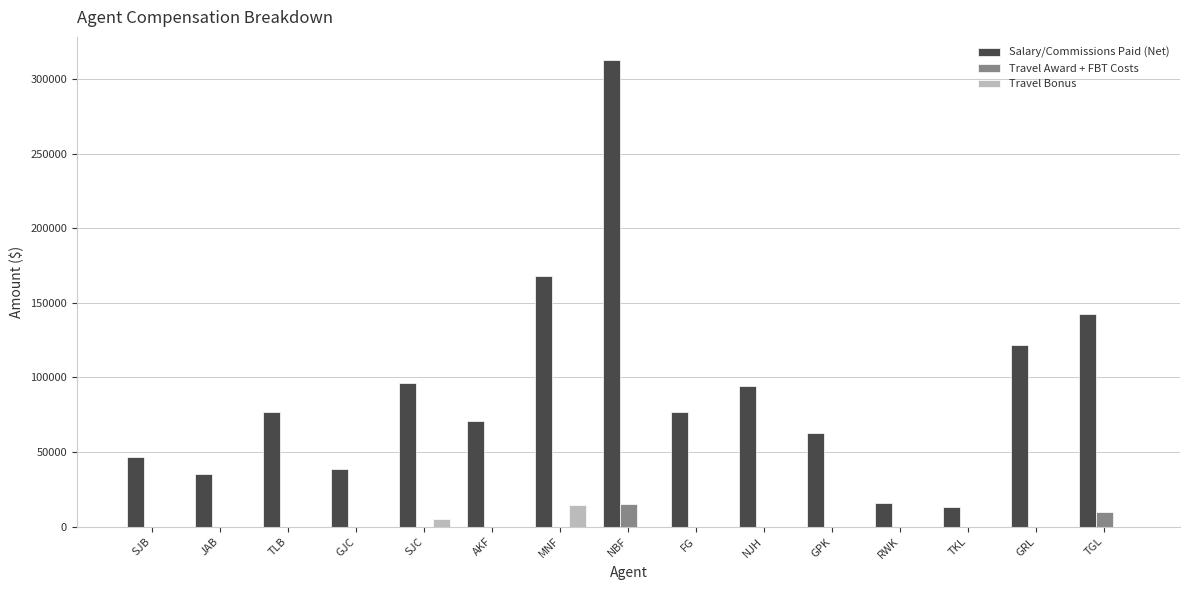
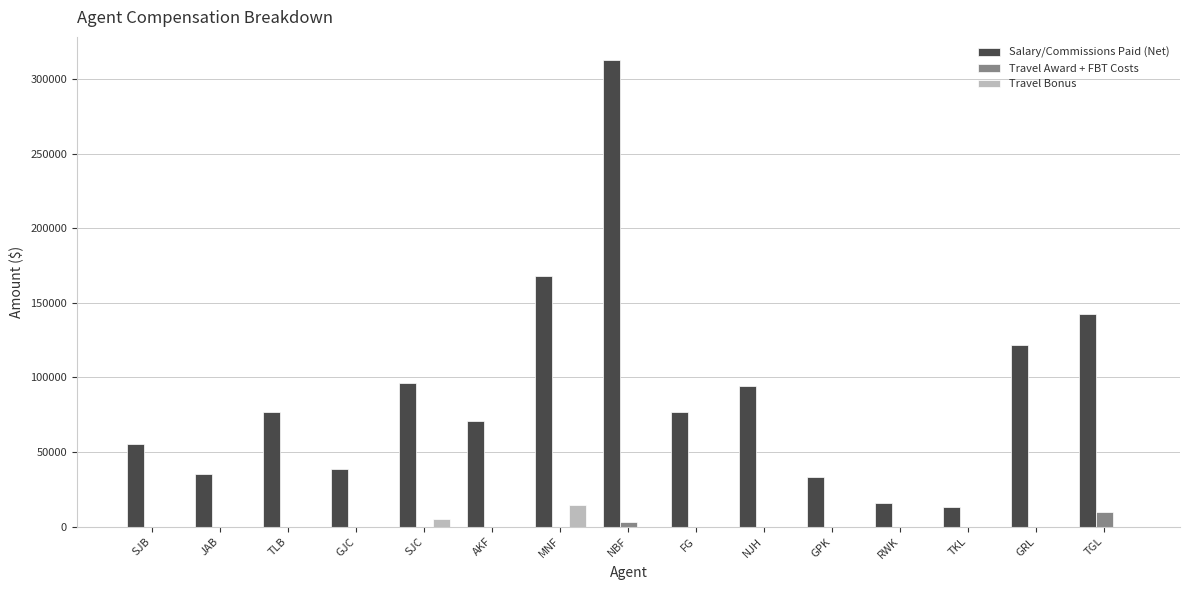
Salary/Commissions Paid (Net), SJB: 47000 -> 55000
Travel Award + FBT Costs, NBF: 15000 -> 3000
Salary/Commissions Paid (Net), GPK: 63000 -> 33000
